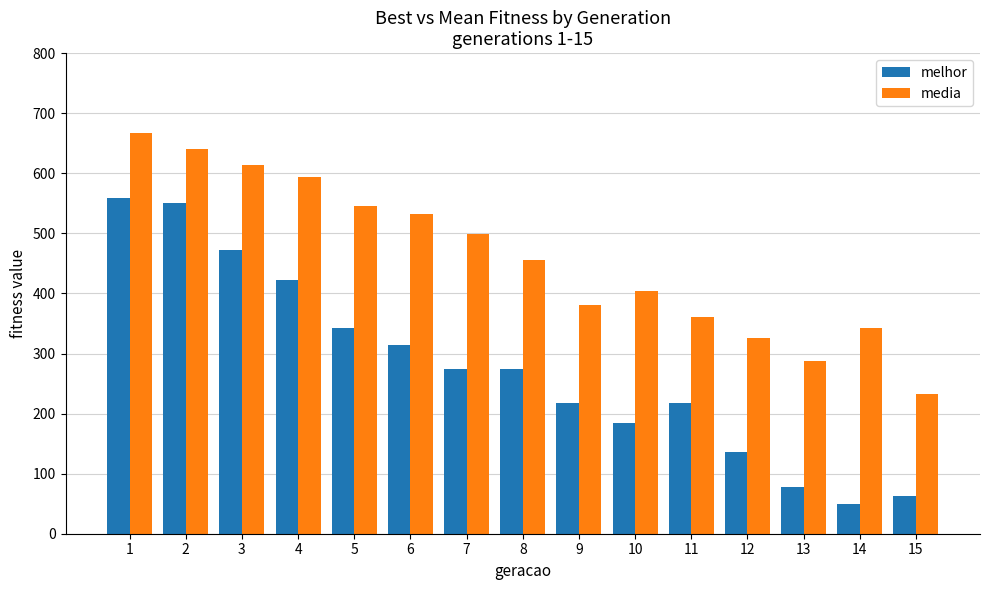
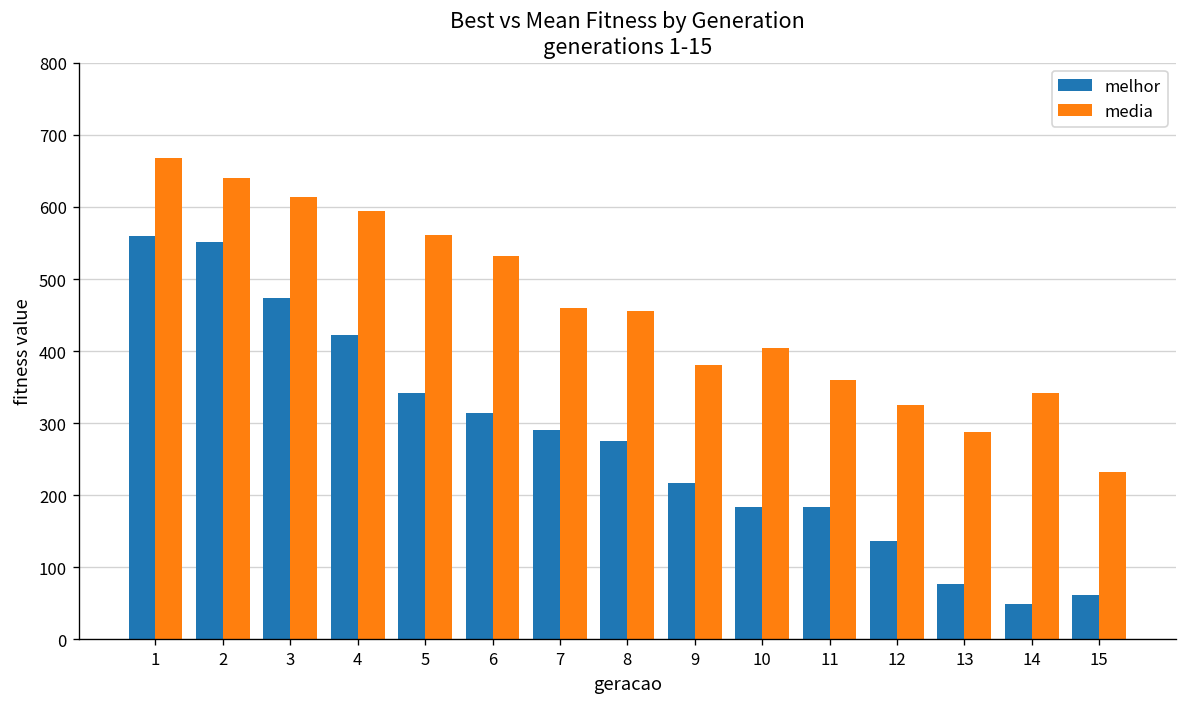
media, 5: 550 -> 560
melhor, 7: 280 -> 290
media, 7: 500 -> 460
melhor, 11: 220 -> 180
